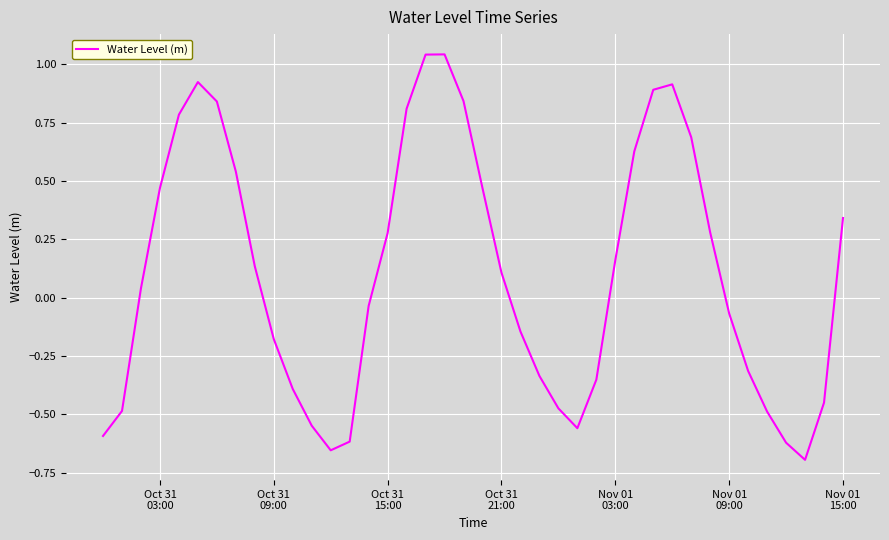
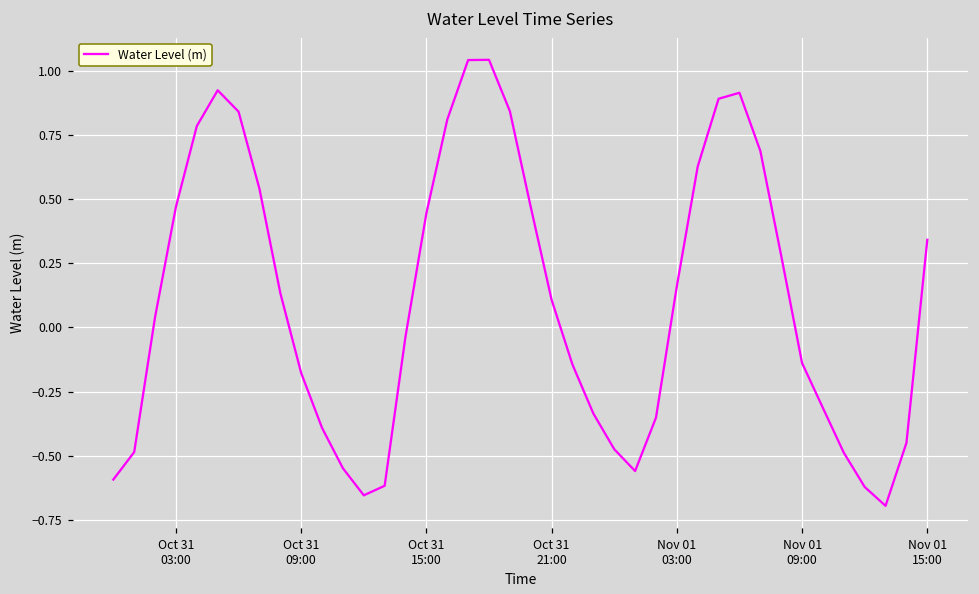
Oct 31 15:00: 0.28 -> 0.44
Nov 01 09:00: -0.07 -> -0.14
